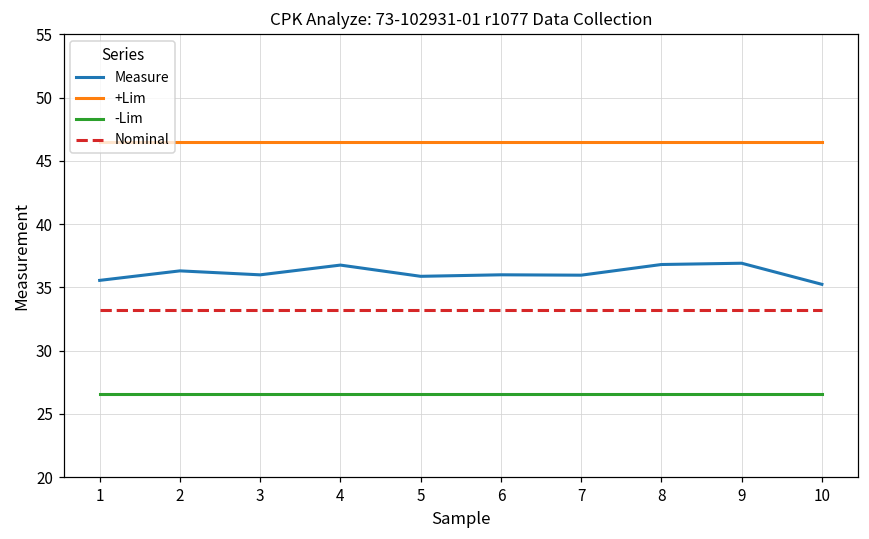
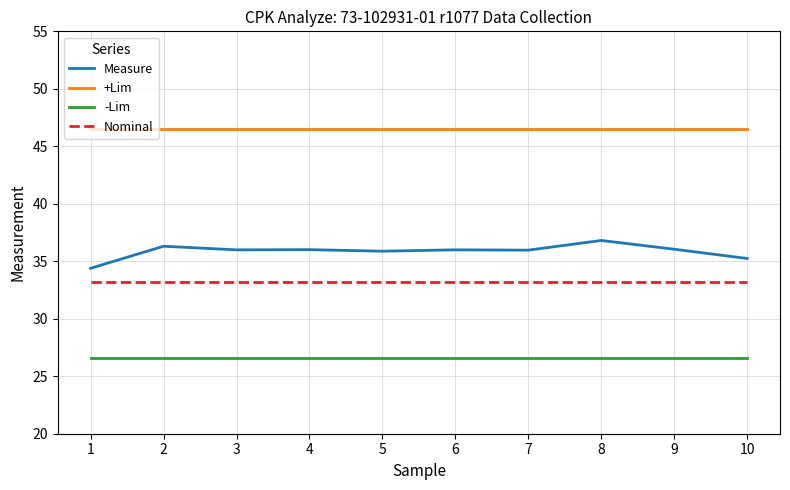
Measure, 1: 35.6 -> 34.4
Measure, 4: 36.8 -> 36.0
Measure, 9: 36.9 -> 36.0
